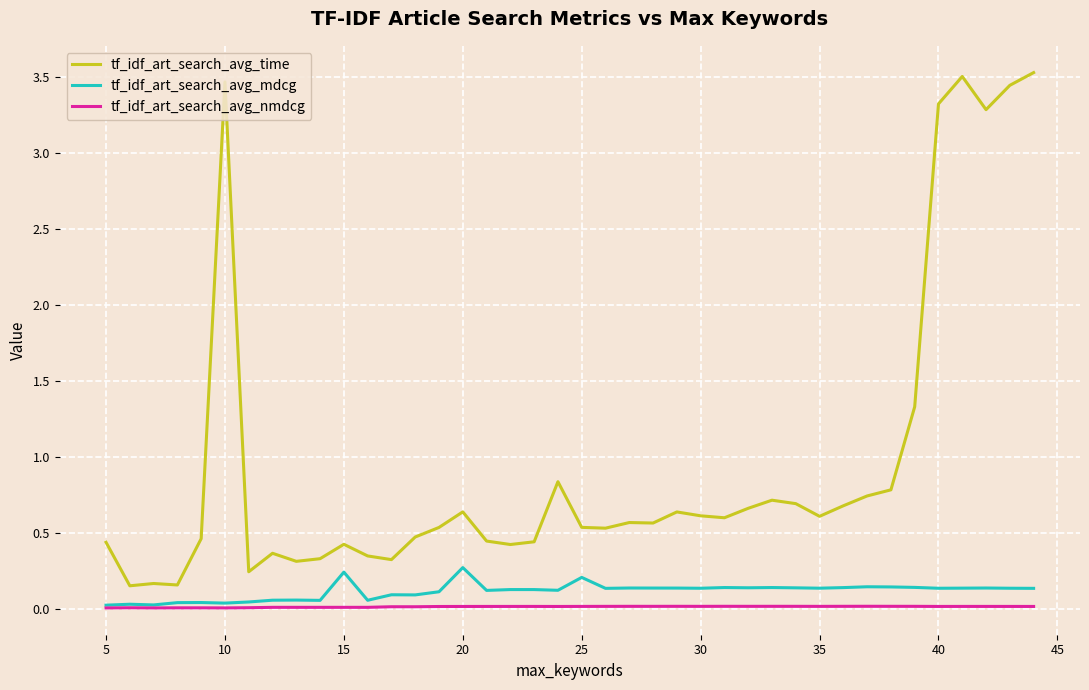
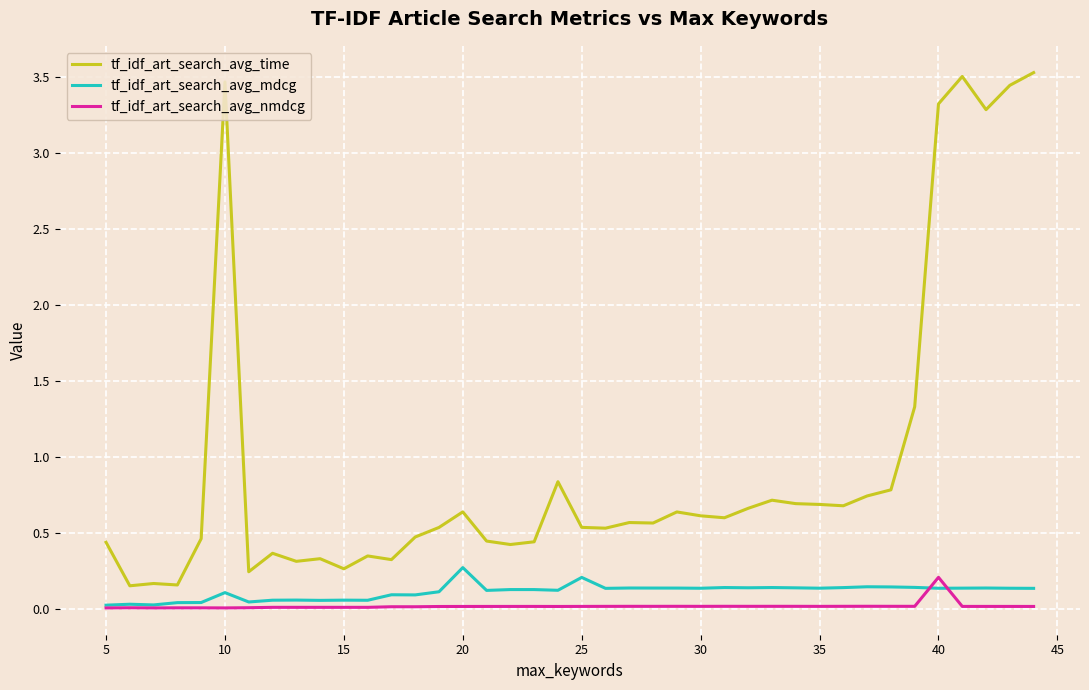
tf_idf_art_search_avg_mdcg, 10: 0.04 -> 0.11
tf_idf_art_search_avg_time, 15: 0.42 -> 0.26
tf_idf_art_search_avg_mdcg, 15: 0.24 -> 0.06
tf_idf_art_search_avg_time, 35: 0.61 -> 0.69
tf_idf_art_search_avg_nmdcg, 40: 0.01 -> 0.21
